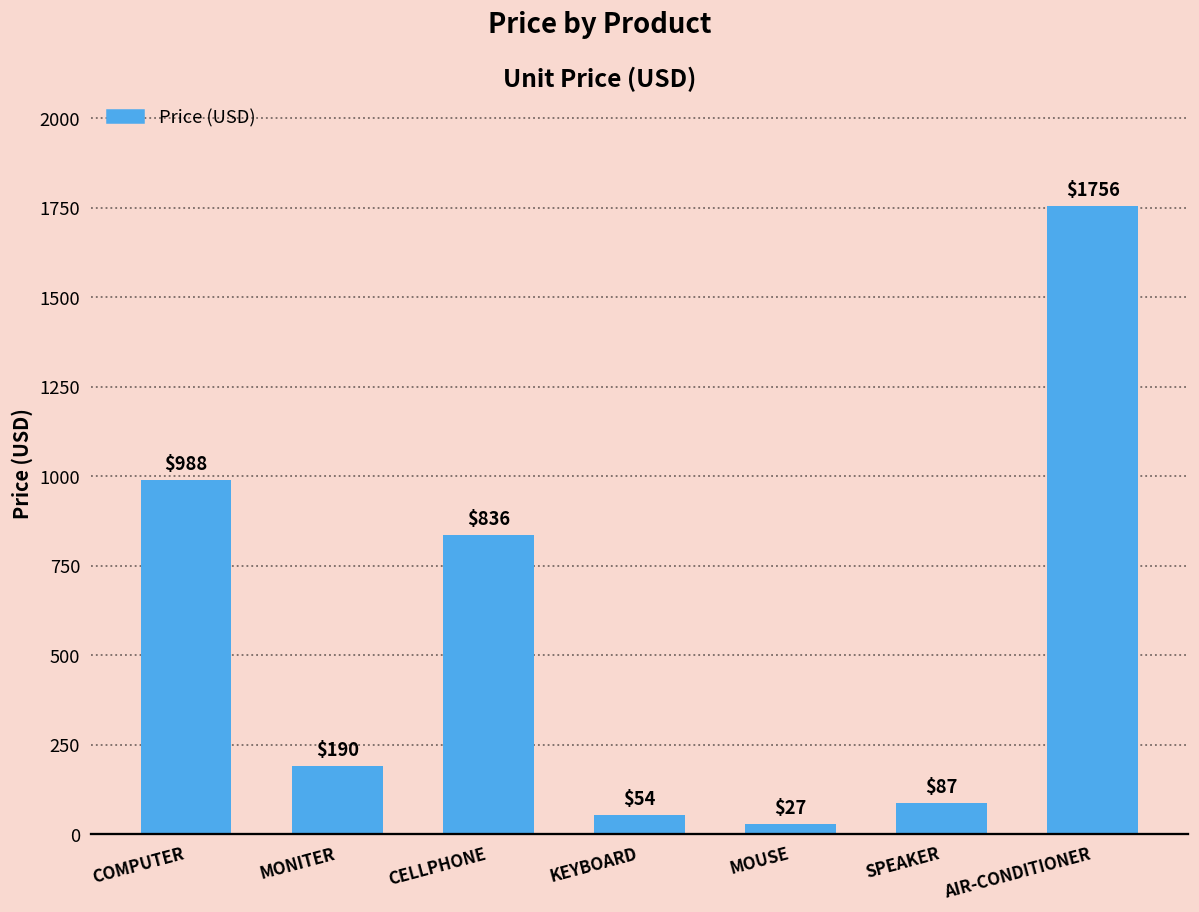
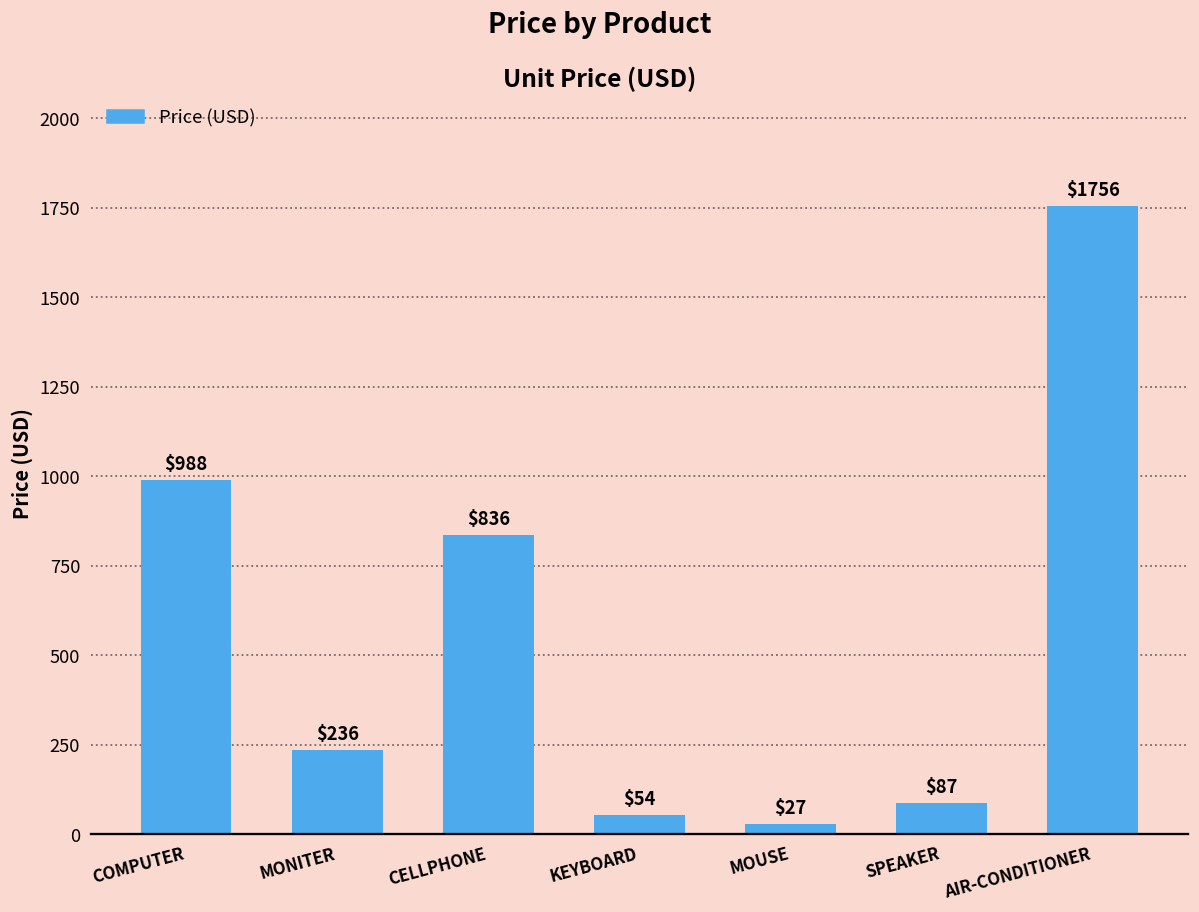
MONITER: $190 -> $236
